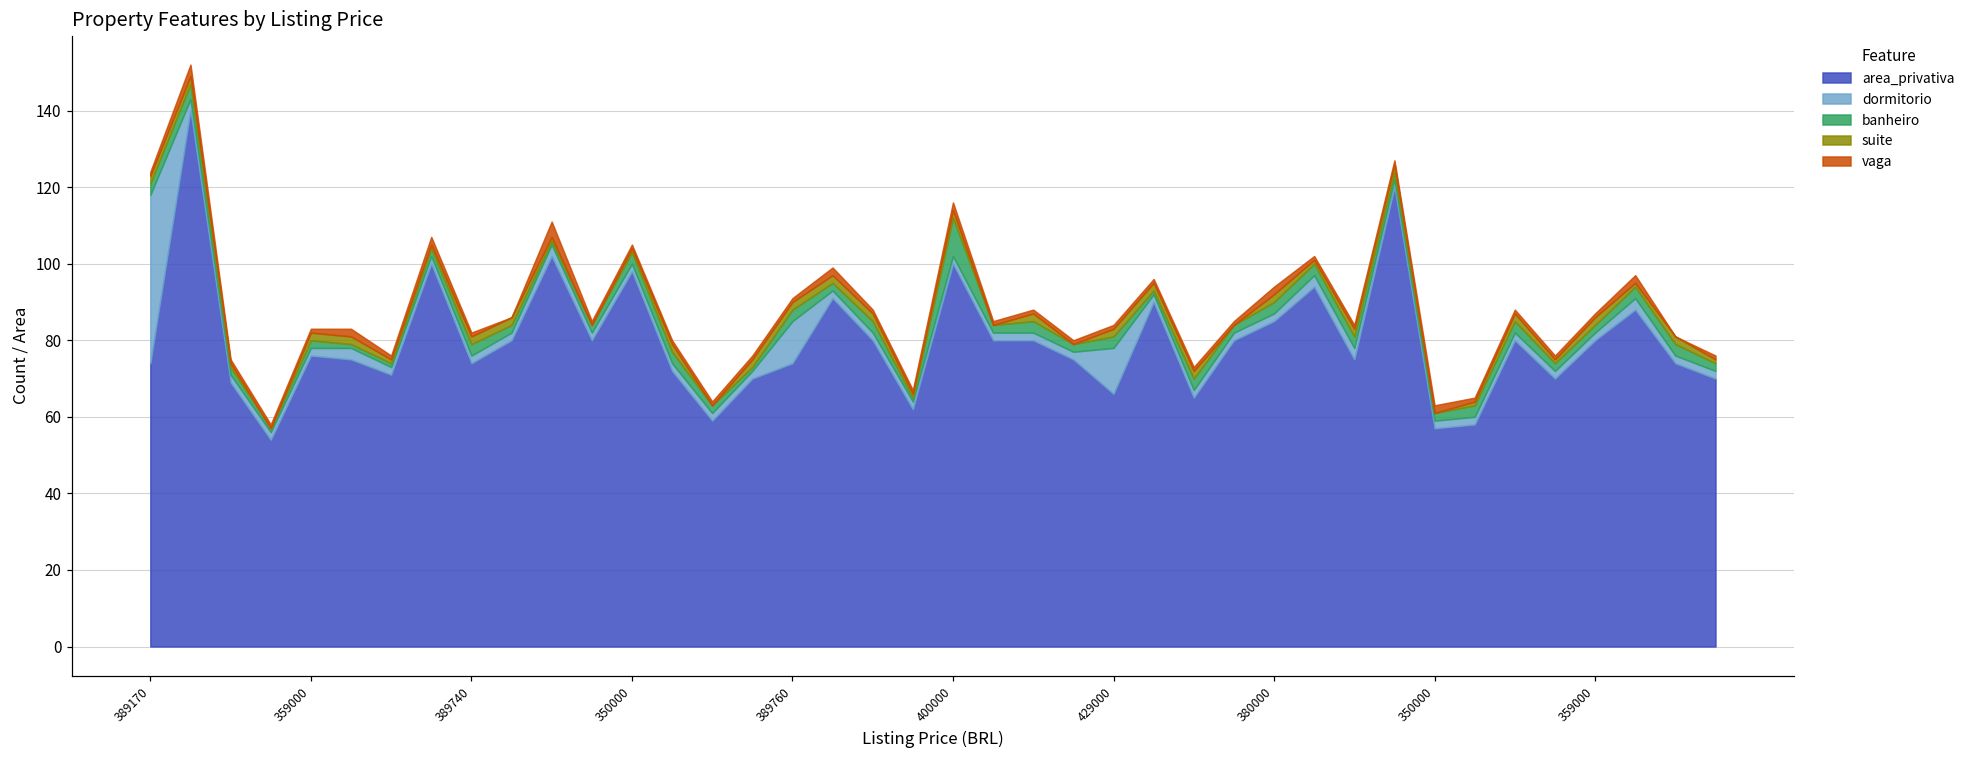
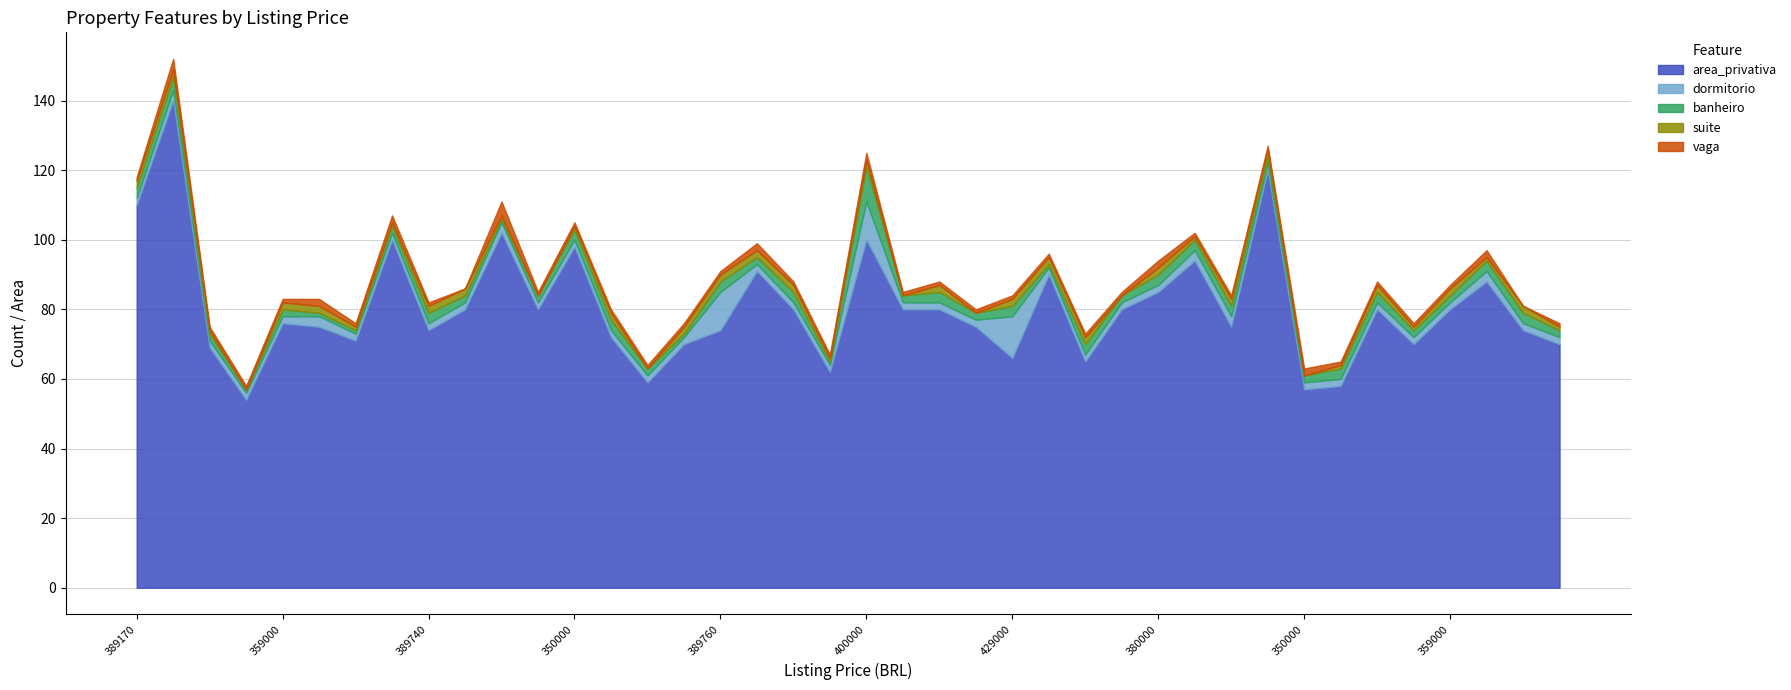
area_privativa, 389170: 74 -> 110
dormitorio, 389170: 44 -> 2
dormitorio, 400000: 2 -> 11
